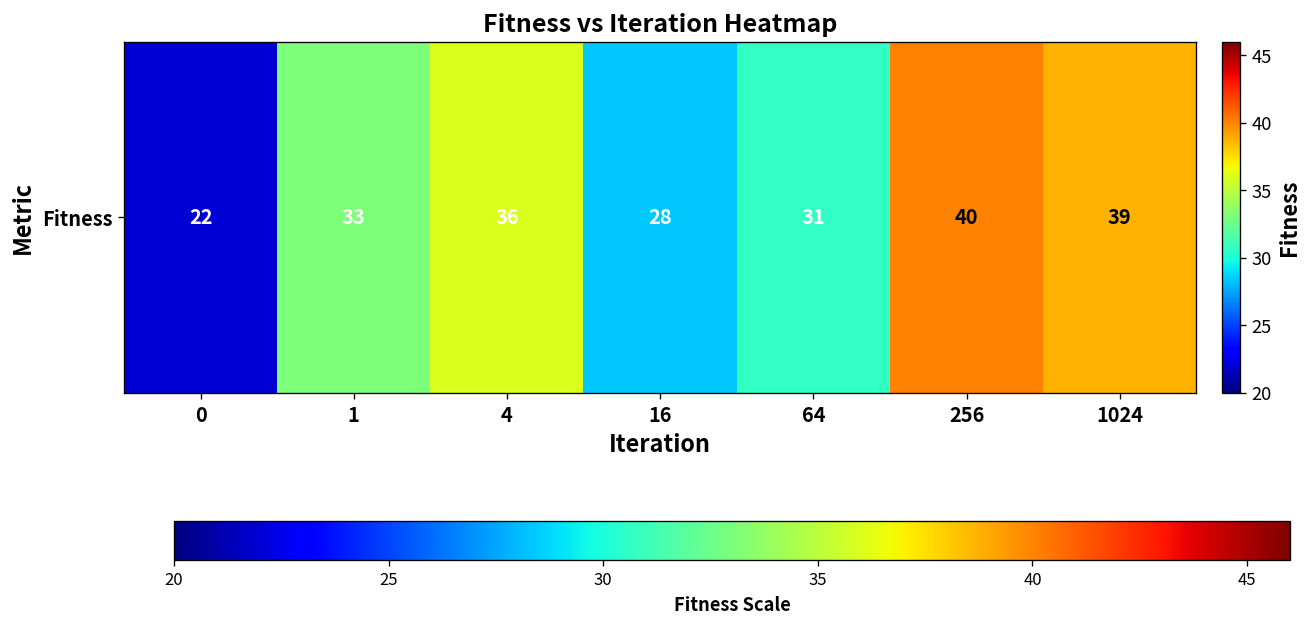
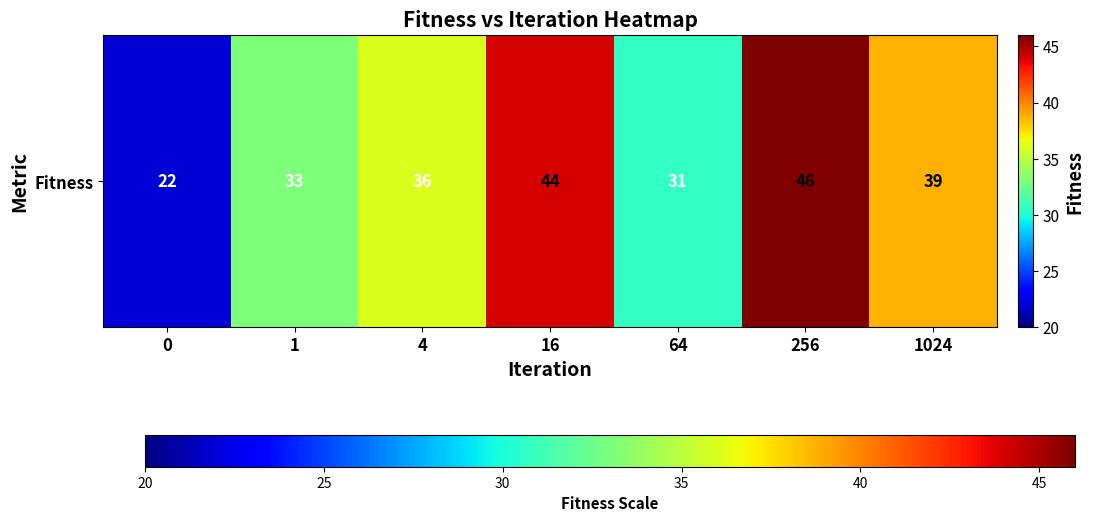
Fitness, 16: 28 -> 44
Fitness, 256: 40 -> 46
